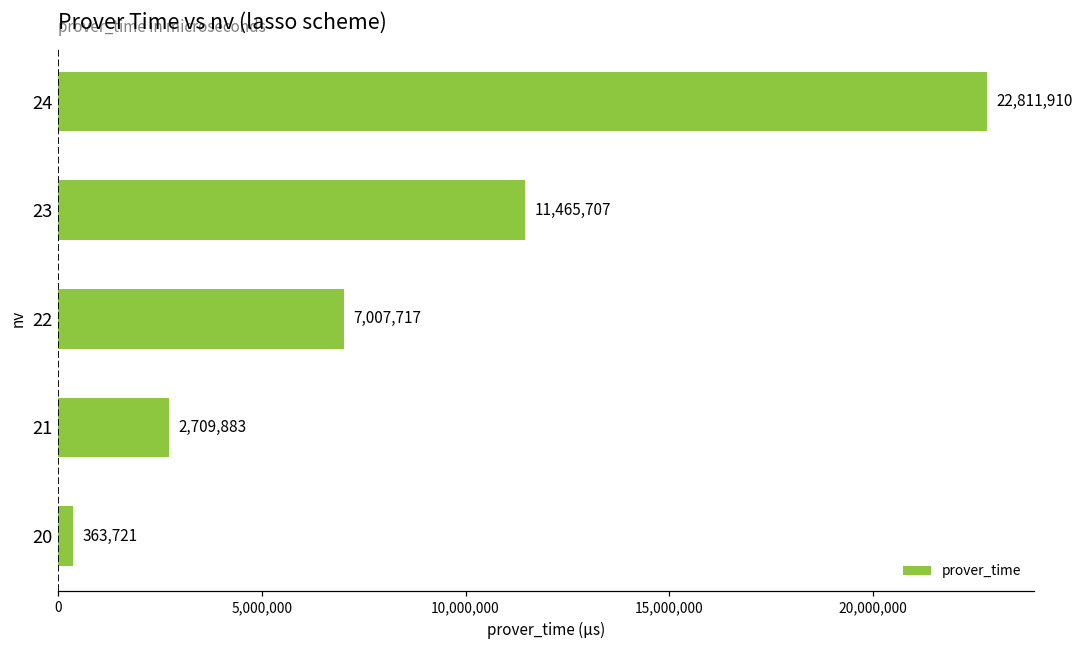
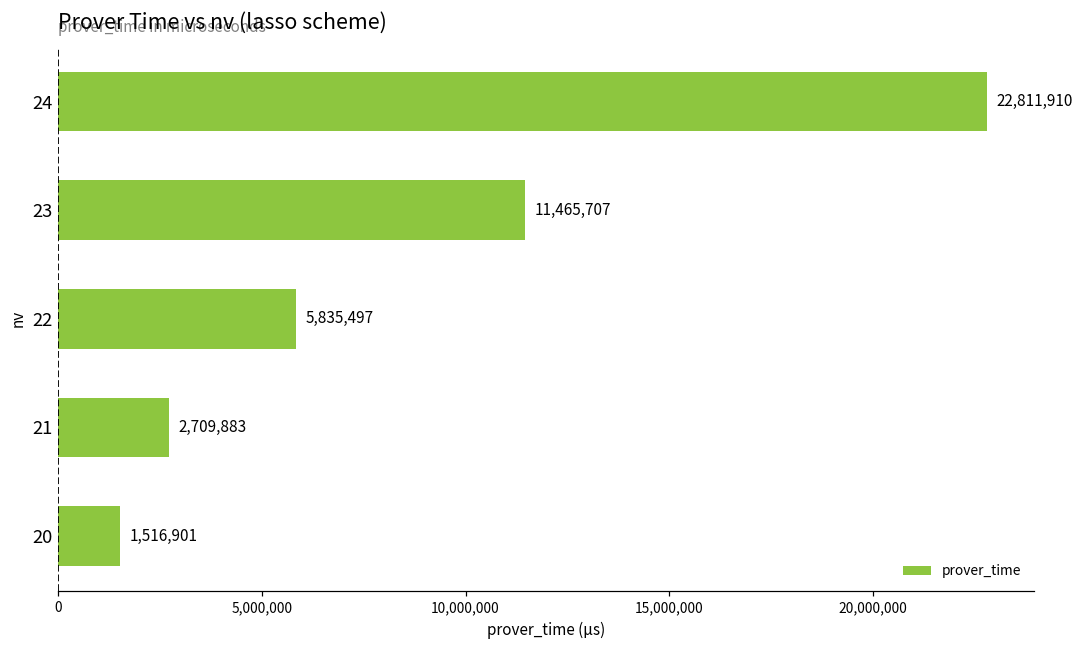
22: 7,007,717 -> 5,835,497
20: 363,721 -> 1,516,901
